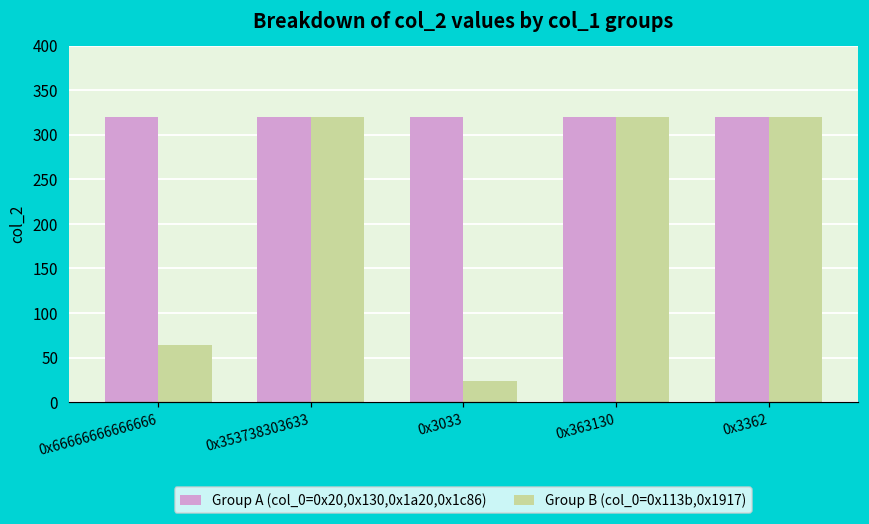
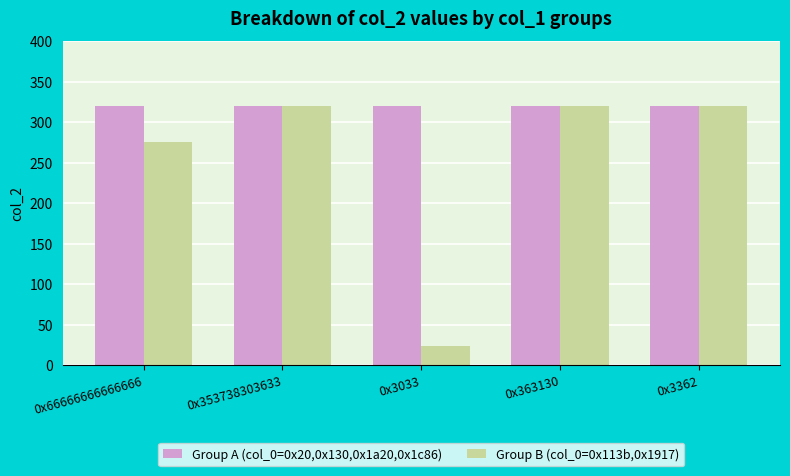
Group B (col_0=0x113b,0x1917), 0x66666666666666: 60 -> 280
